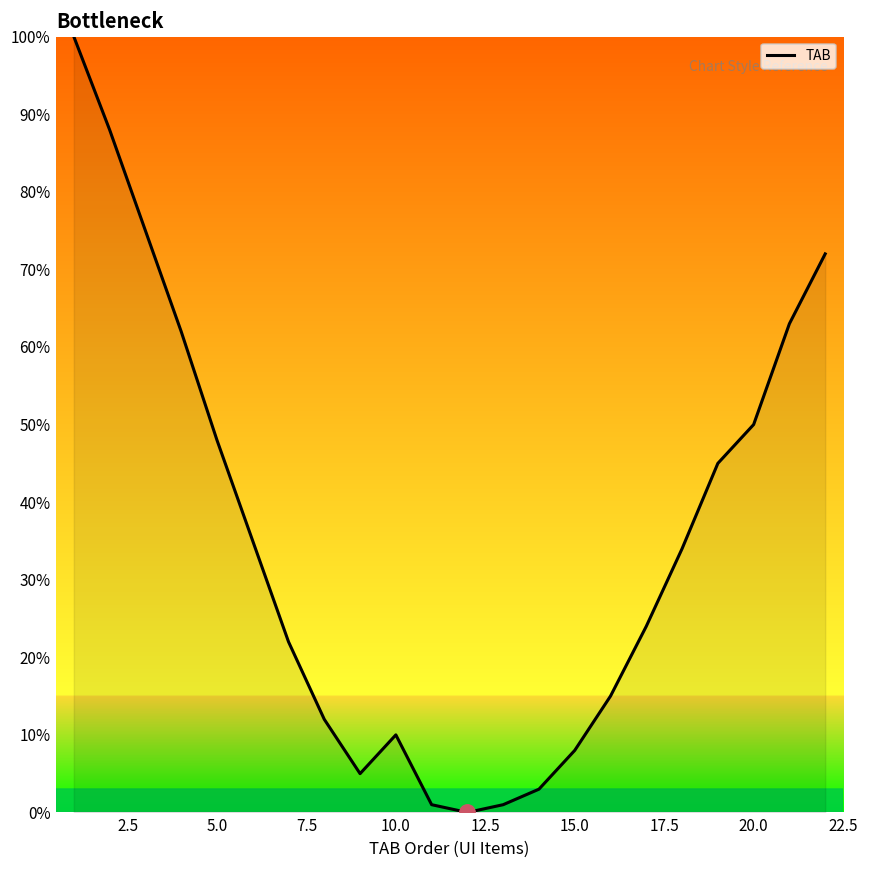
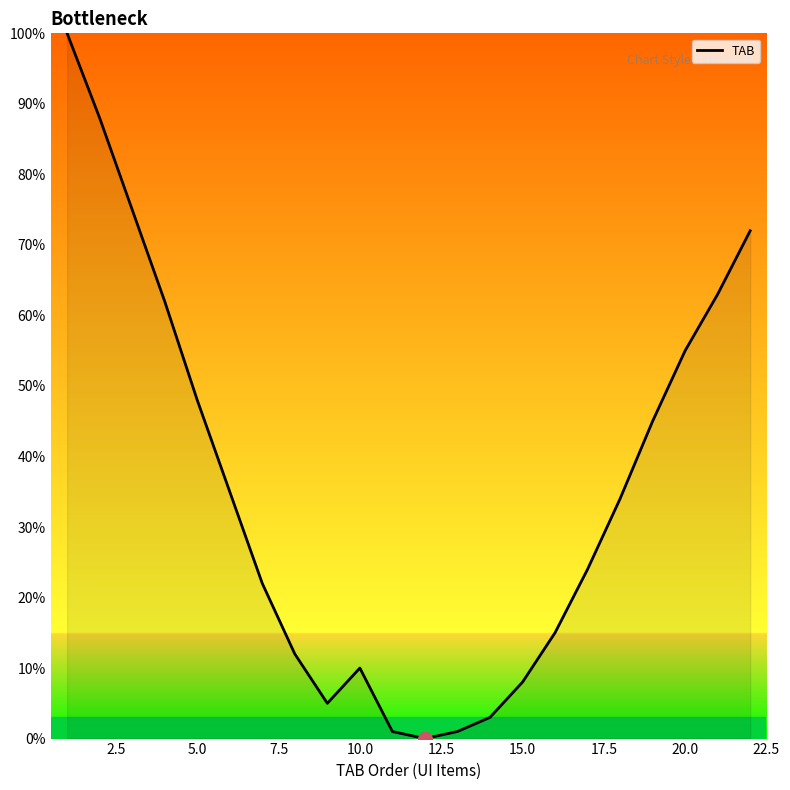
TAB, 20.0: 50% -> 55%
